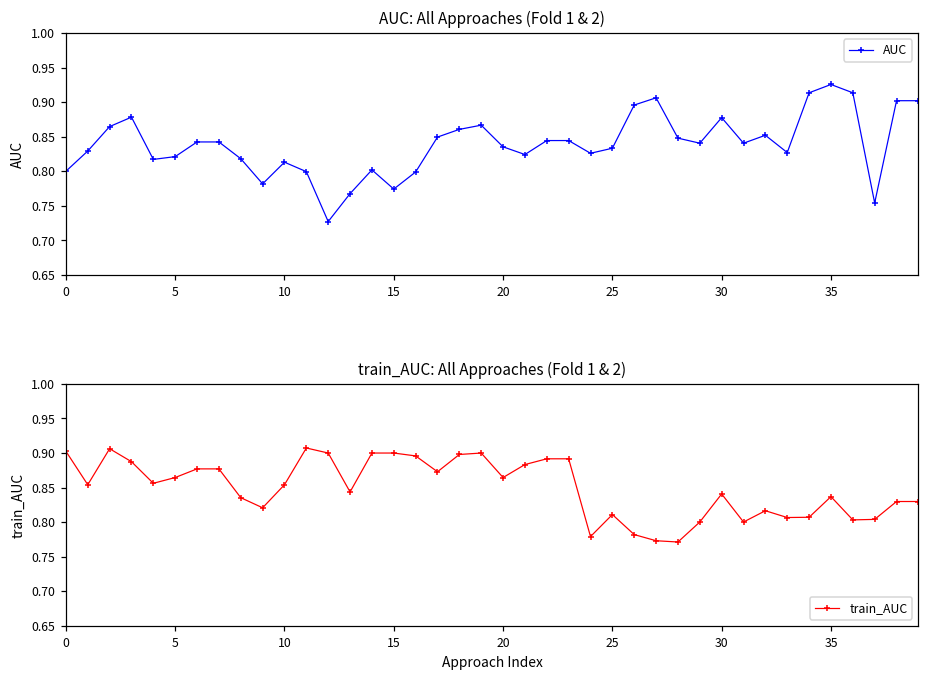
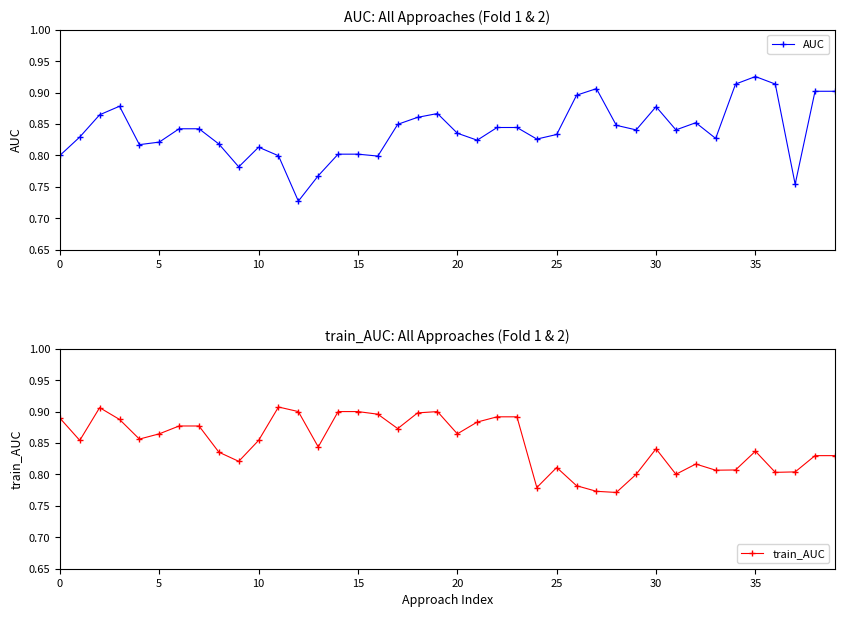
AUC: All Approaches (Fold 1 & 2), 15: 0.77 -> 0.80
train_AUC: All Approaches (Fold 1 & 2), 0: 0.90 -> 0.89
